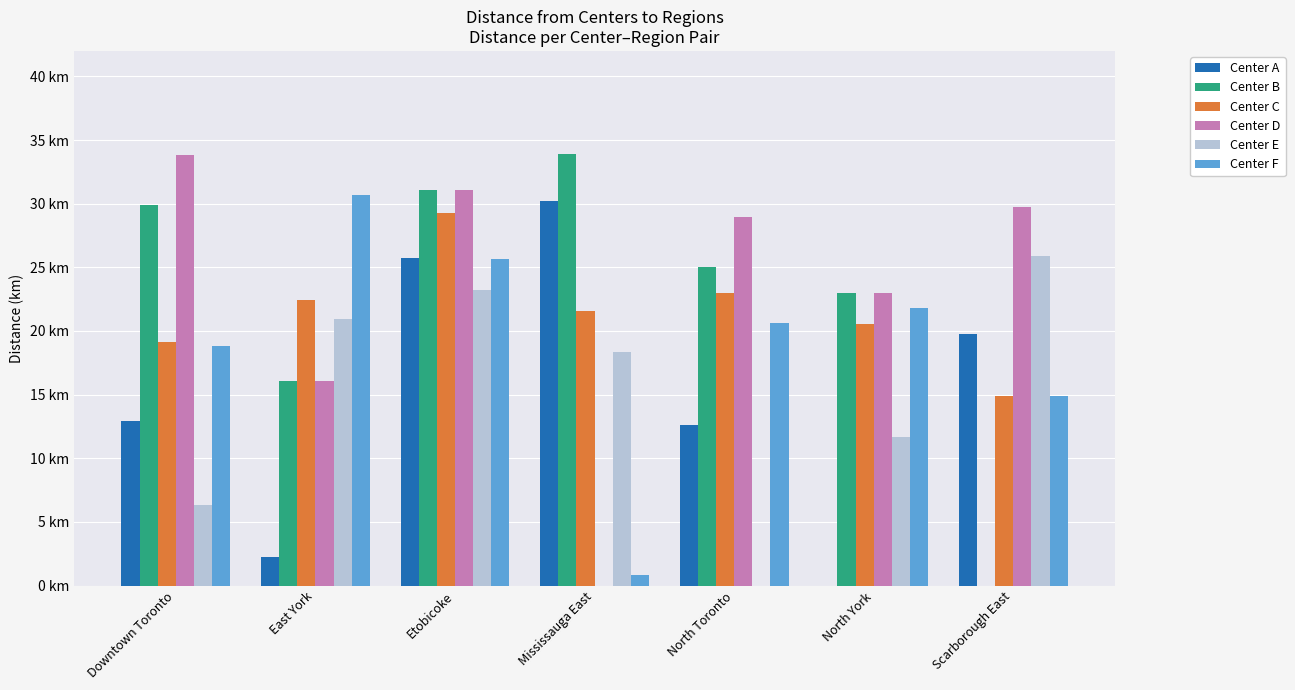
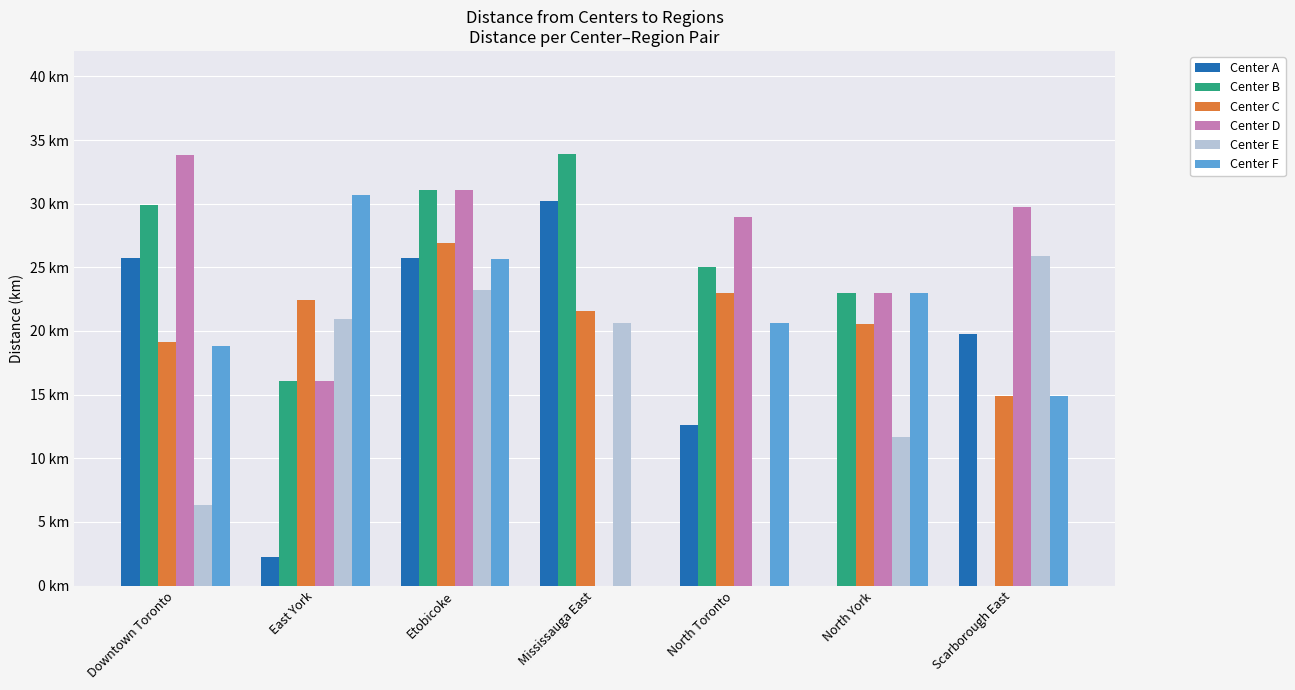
Center A, Downtown Toronto: 13.0 km -> 25.8 km
Center C, Etobicoke: 29.3 km -> 26.9 km
Center E, Mississauga East: 18.3 km -> 20.7 km
Center F, Mississauga East: 0.8 km -> 0.0 km
Center F, North York: 21.8 km -> 23.0 km
